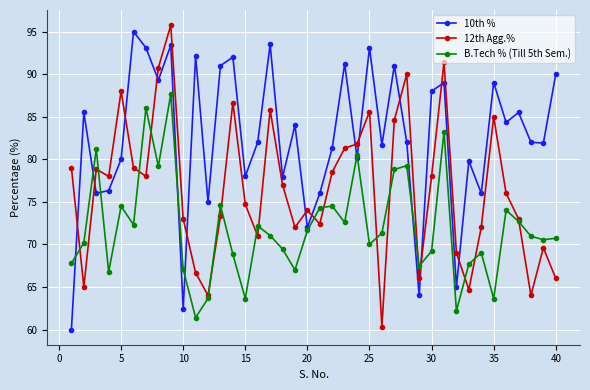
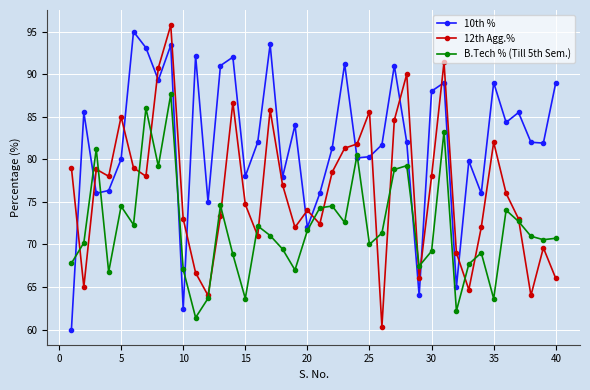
12th Agg.%, 5: 88 -> 85
10th %, 25: 93 -> 80
12th Agg.%, 35: 85 -> 82
10th %, 40: 90 -> 89
